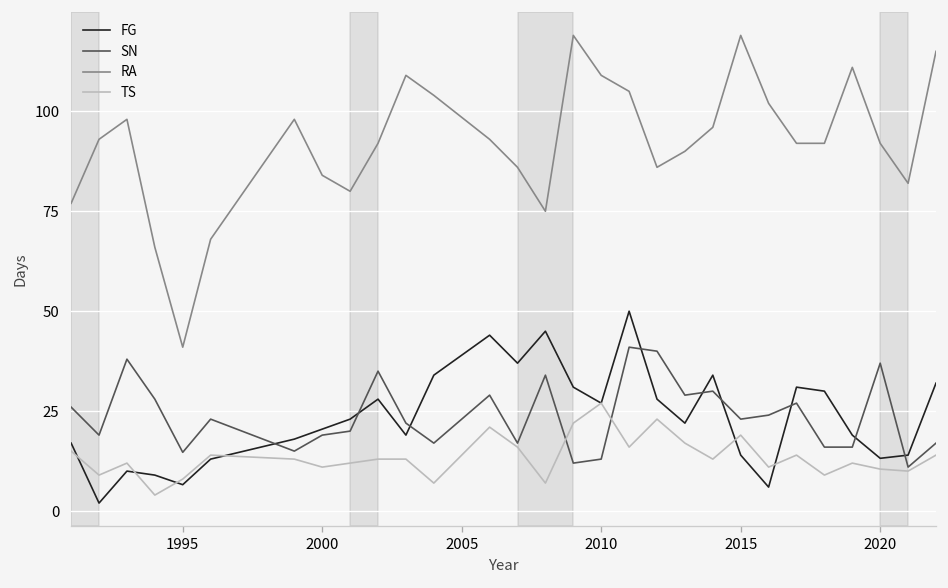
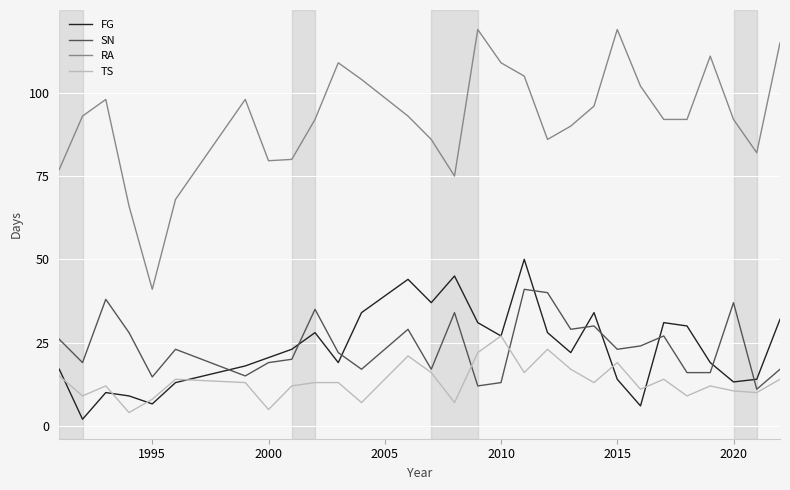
RA, 2000: 84 -> 80
TS, 2000: 11 -> 5
